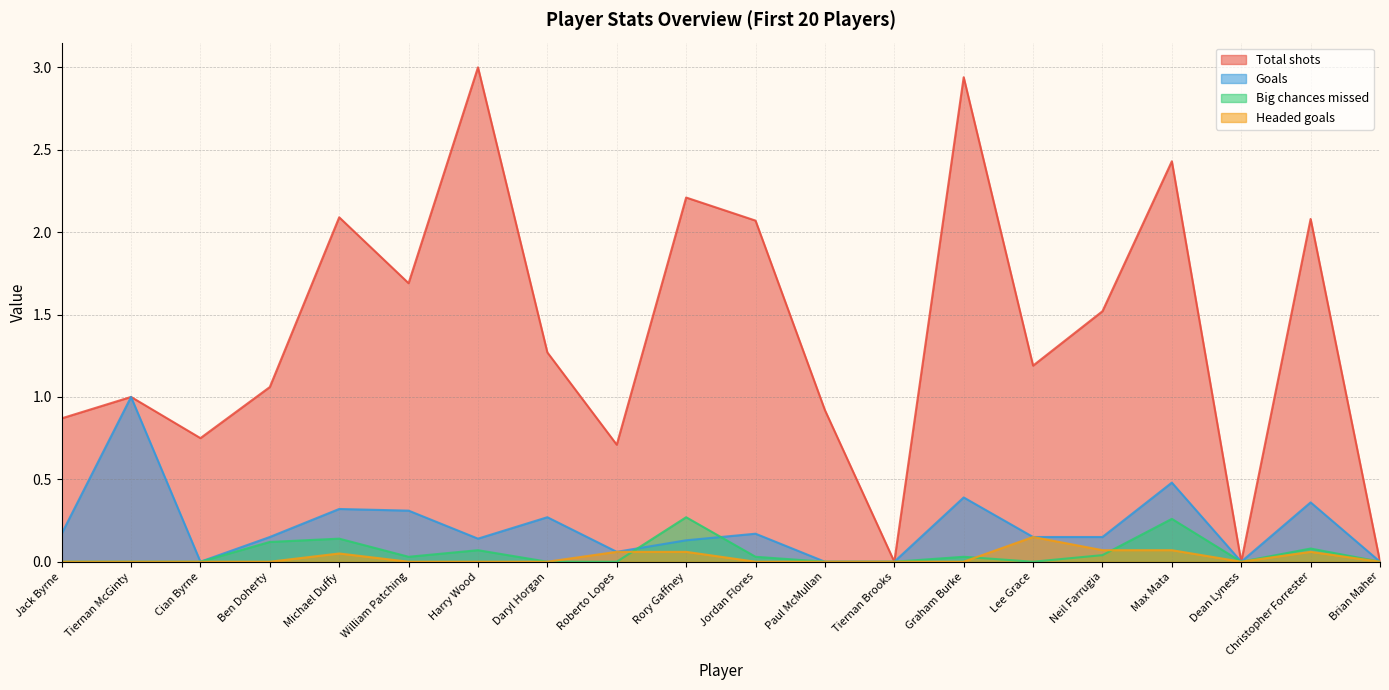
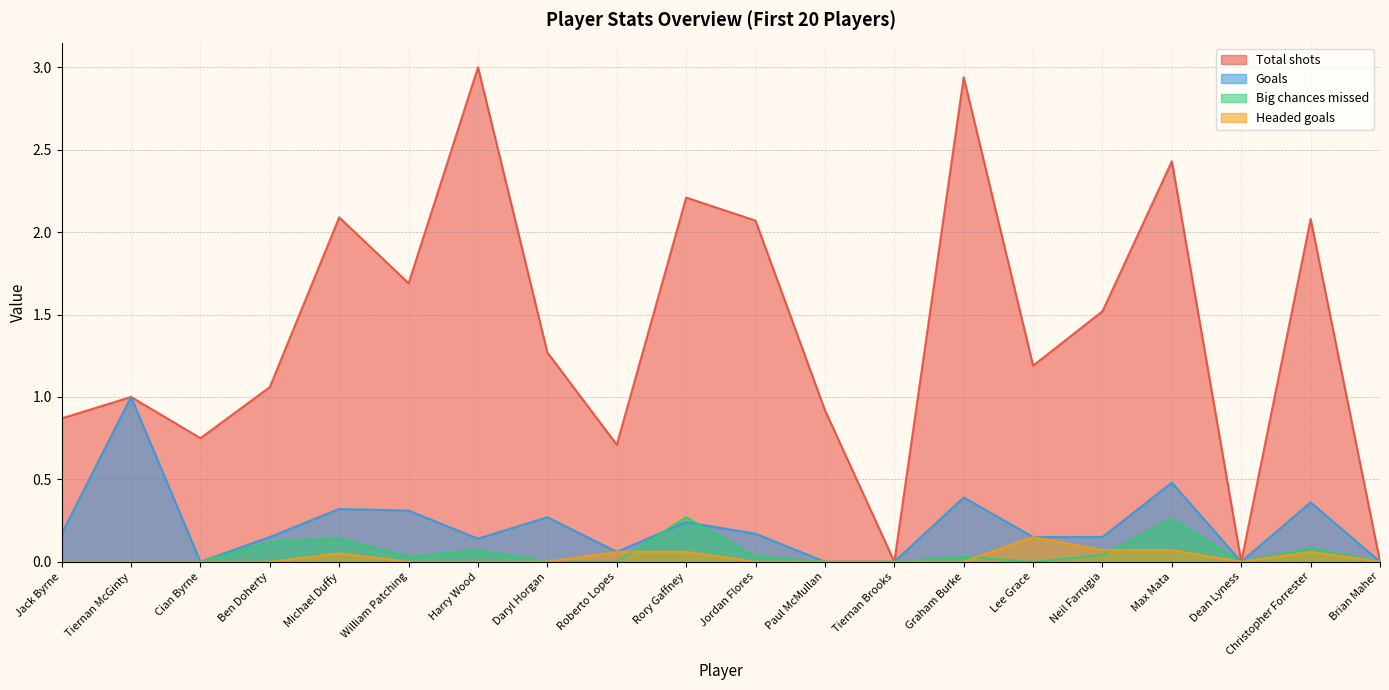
Goals, Rory Gaffney: 0.13 -> 0.24
